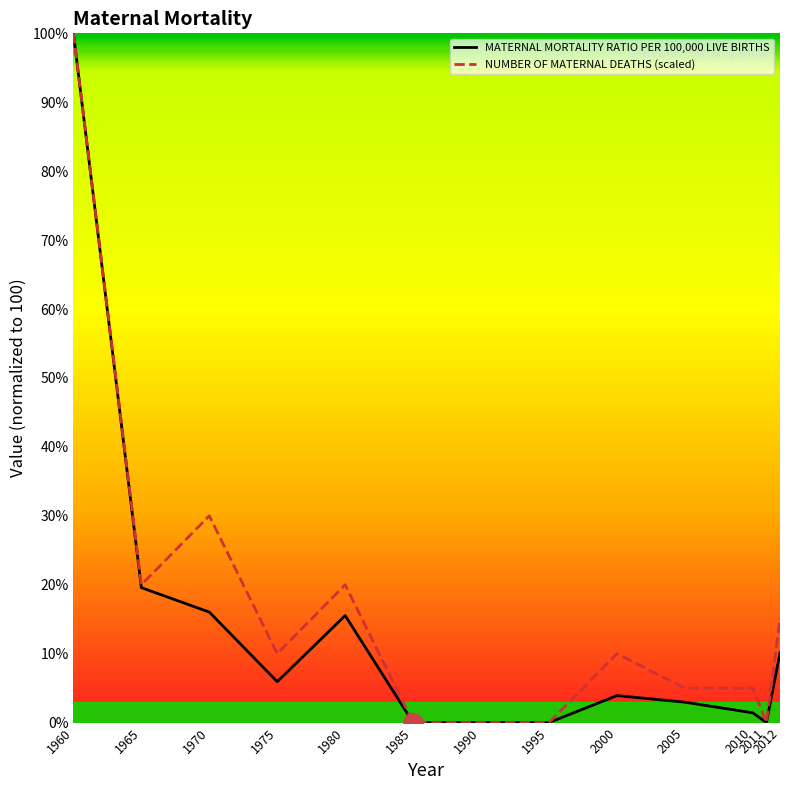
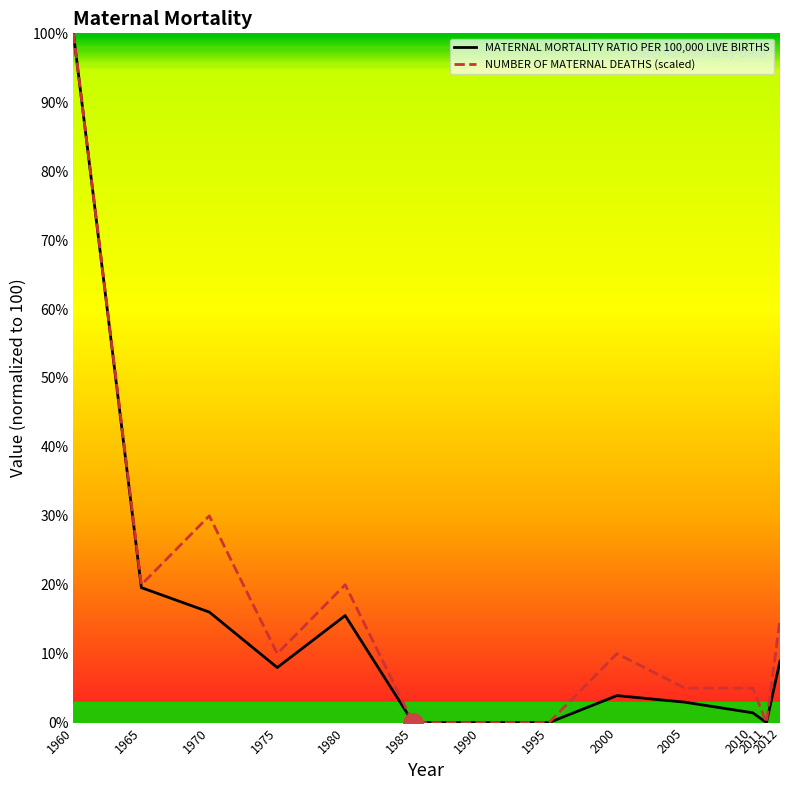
MATERNAL MORTALITY RATIO PER 100,000 LIVE BIRTHS, 1975: 6% -> 8%
MATERNAL MORTALITY RATIO PER 100,000 LIVE BIRTHS, 2012: 10% -> 9%
